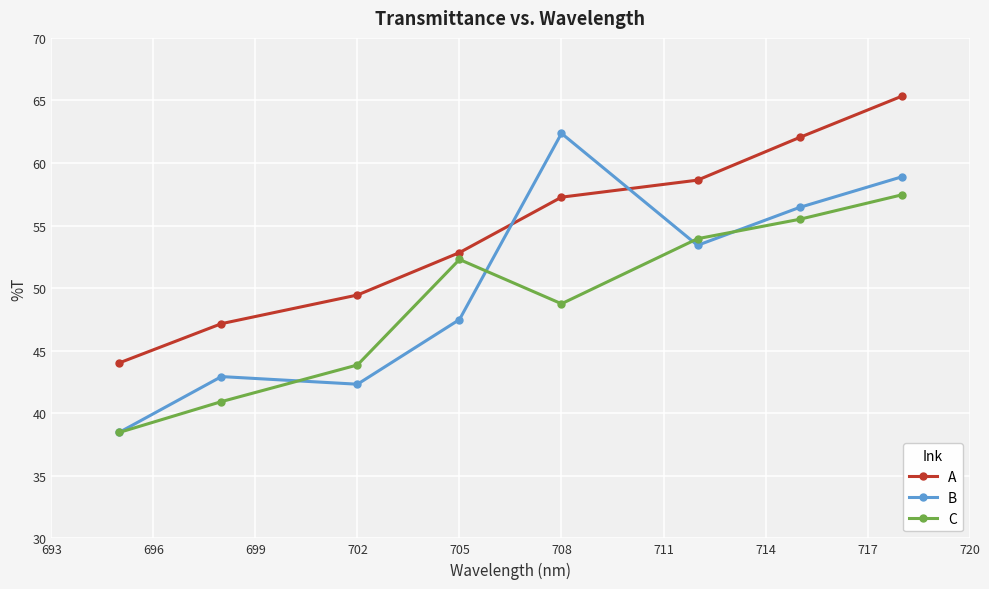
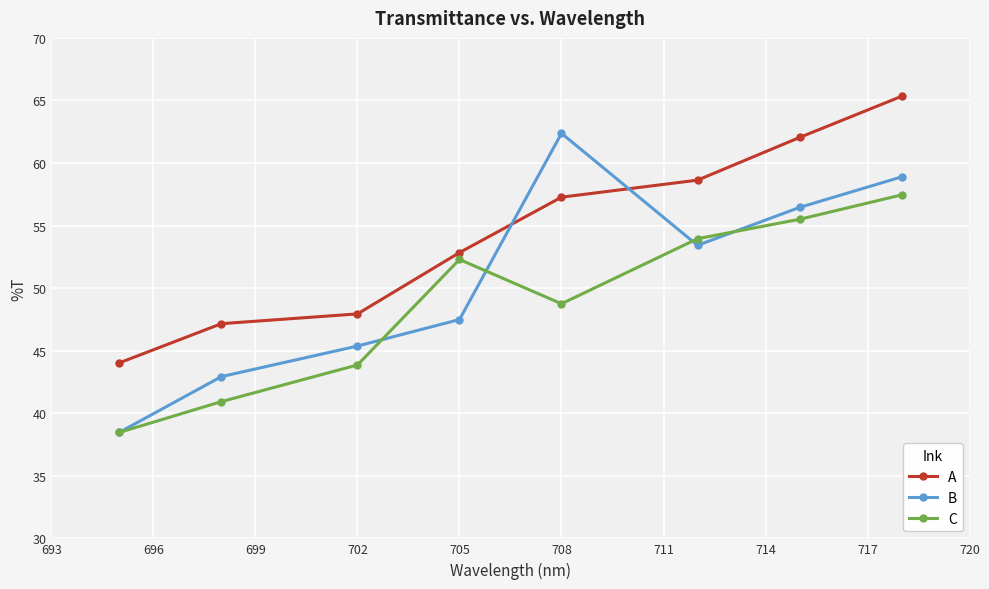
A, 702: 49.5 -> 47.9
B, 702: 42.3 -> 45.4
